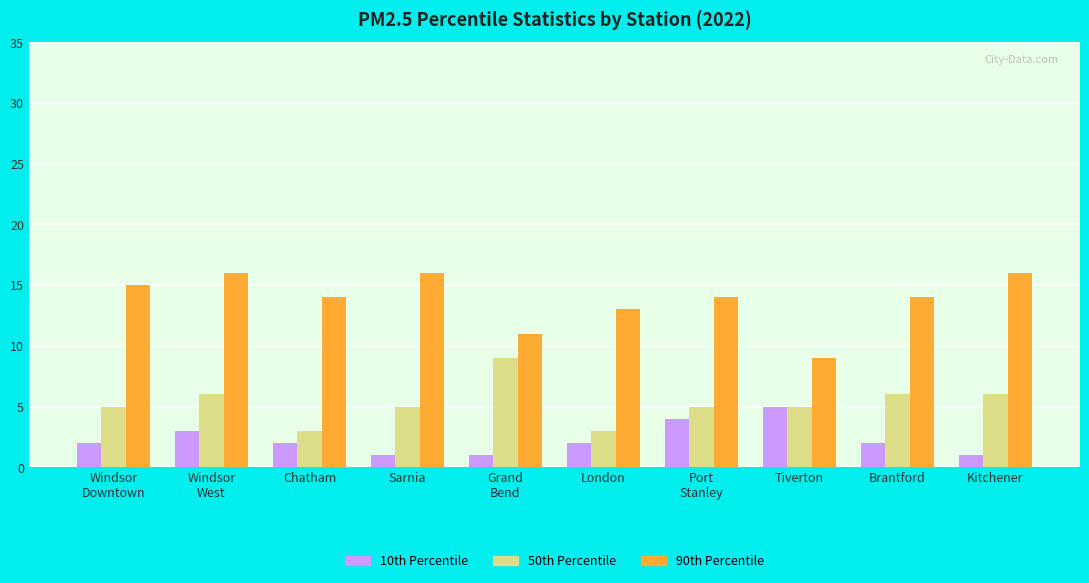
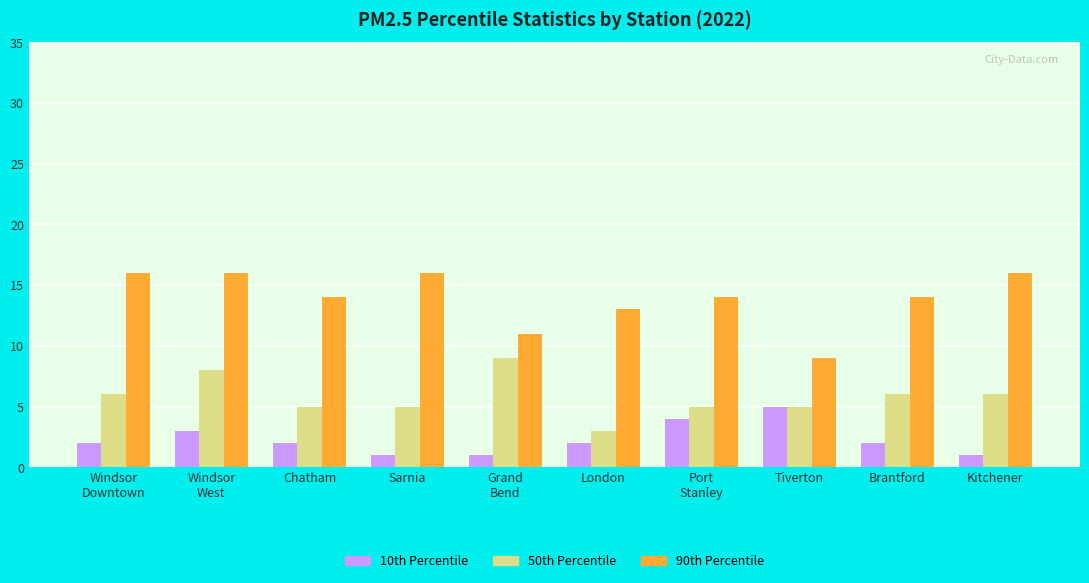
50th Percentile, Windsor Downtown: 5 -> 6
90th Percentile, Windsor Downtown: 15 -> 16
50th Percentile, Windsor West: 6 -> 8
50th Percentile, Chatham: 3 -> 5
